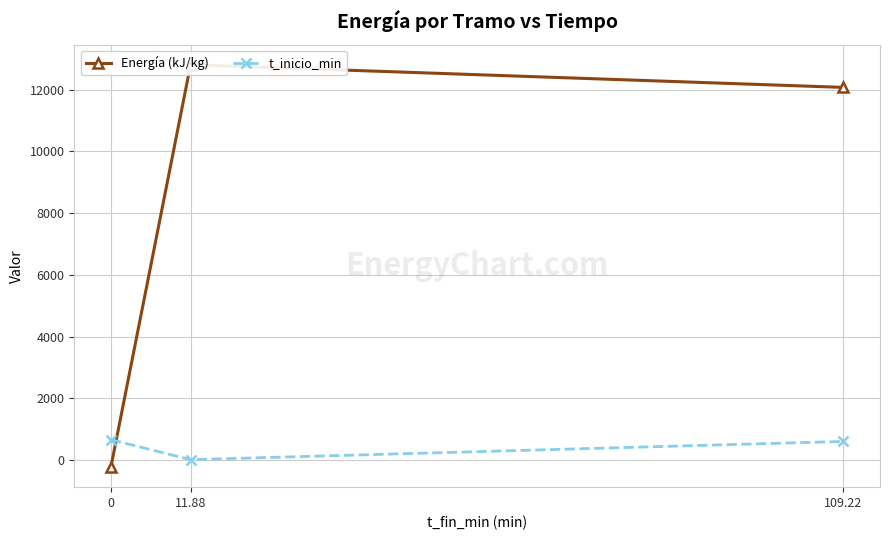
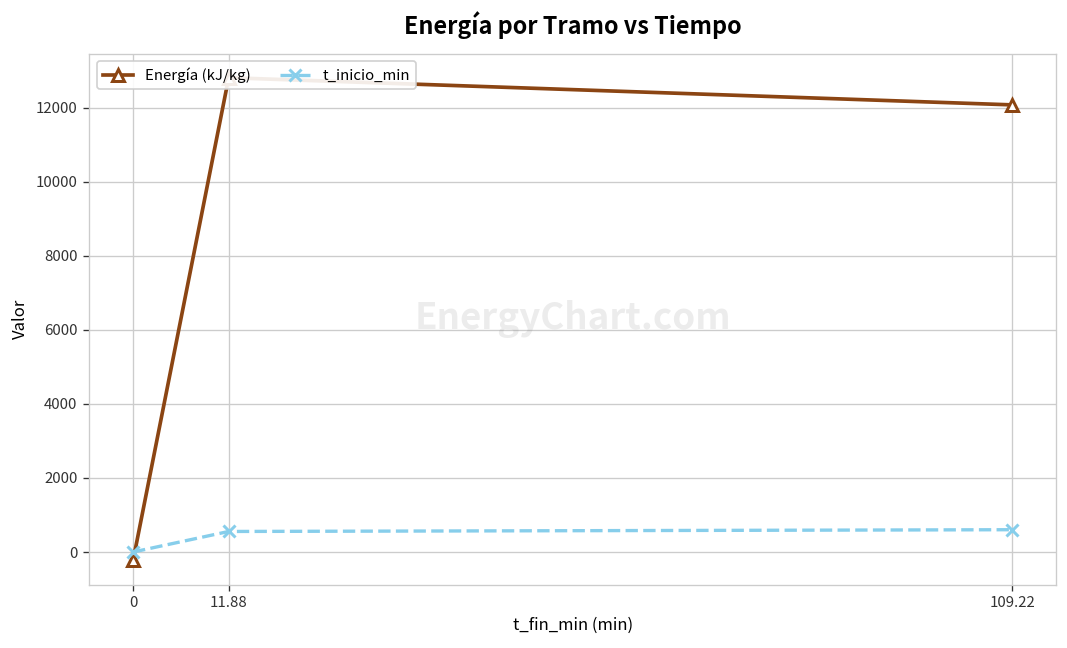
t_inicio_min, 0: 700 -> 0
t_inicio_min, 11.88: 0 -> 600
